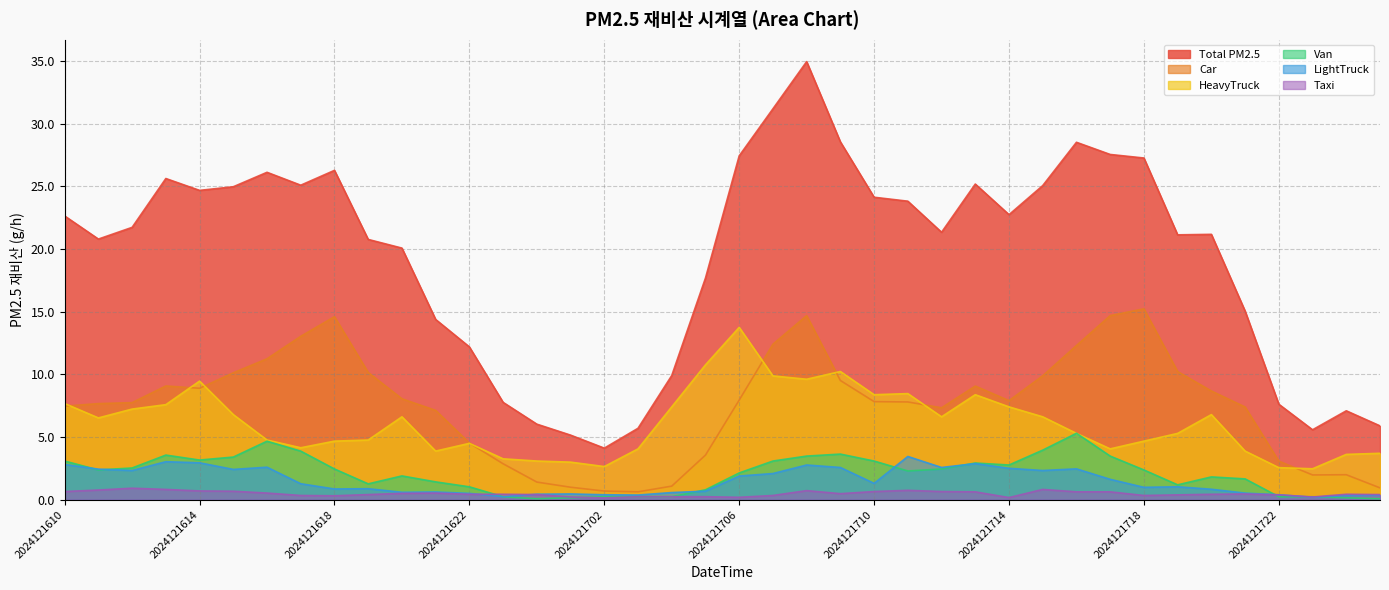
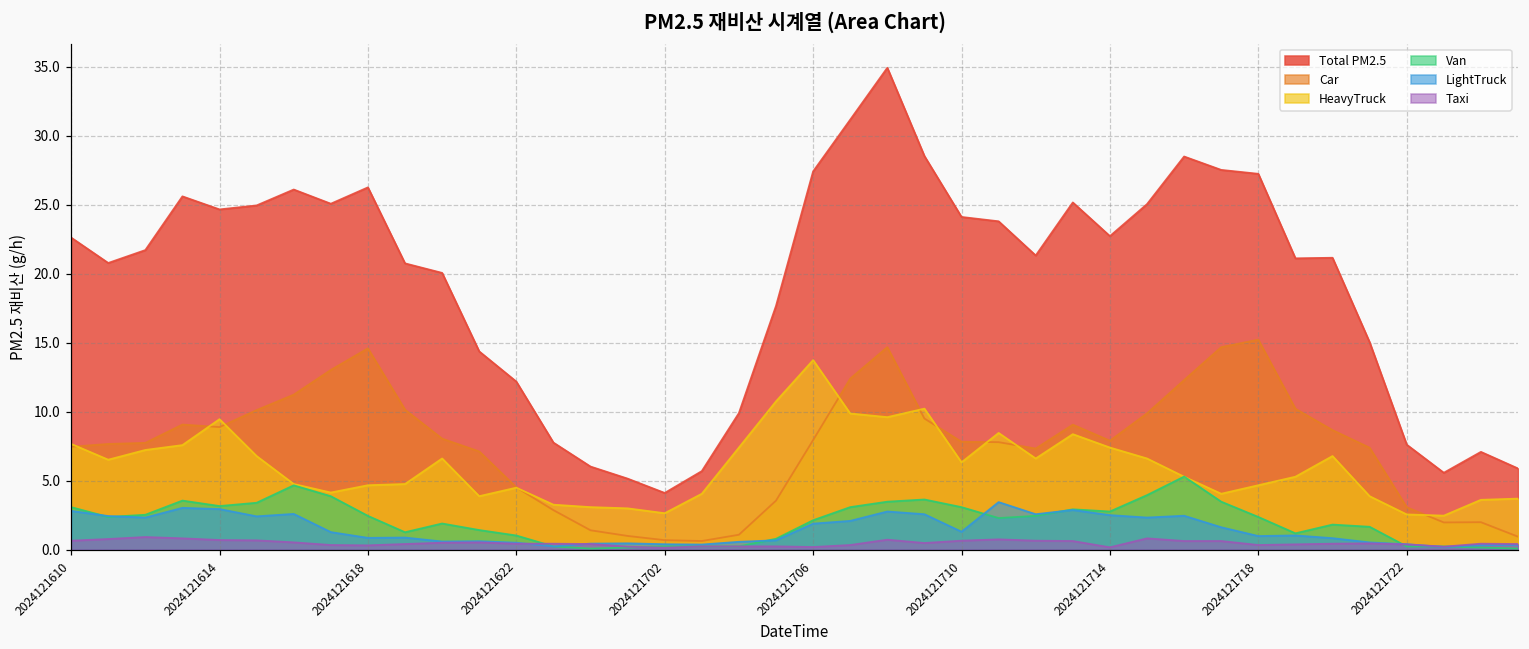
HeavyTruck, 2024121710: 8.4 -> 6.3
